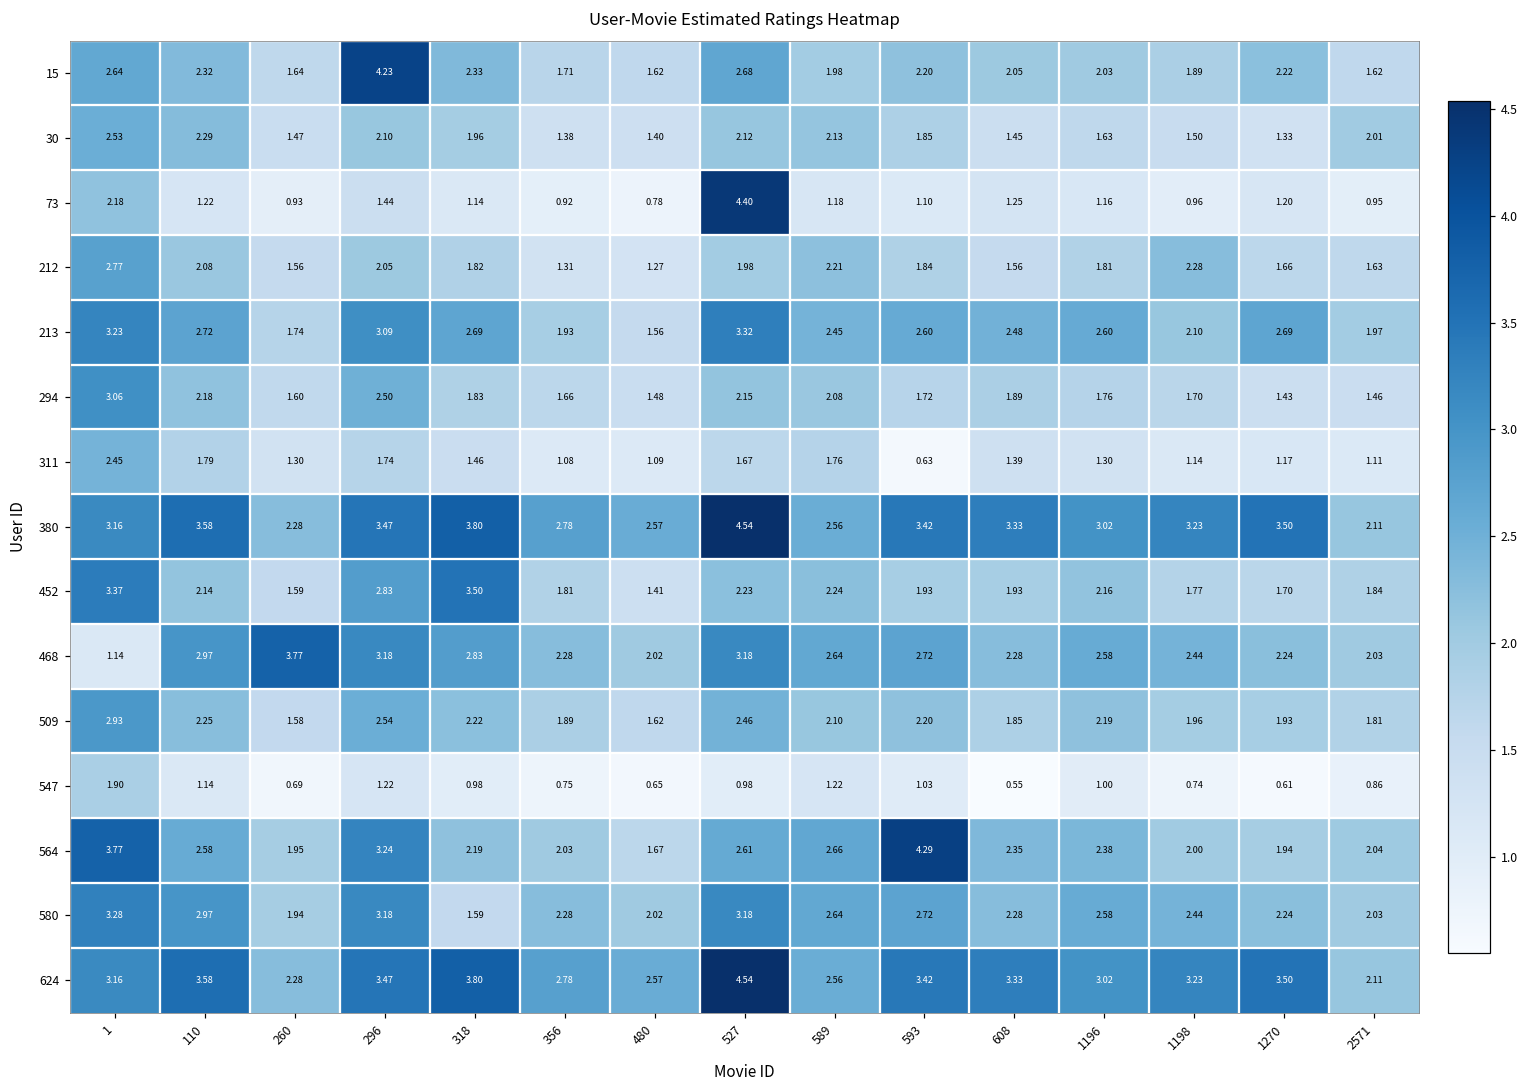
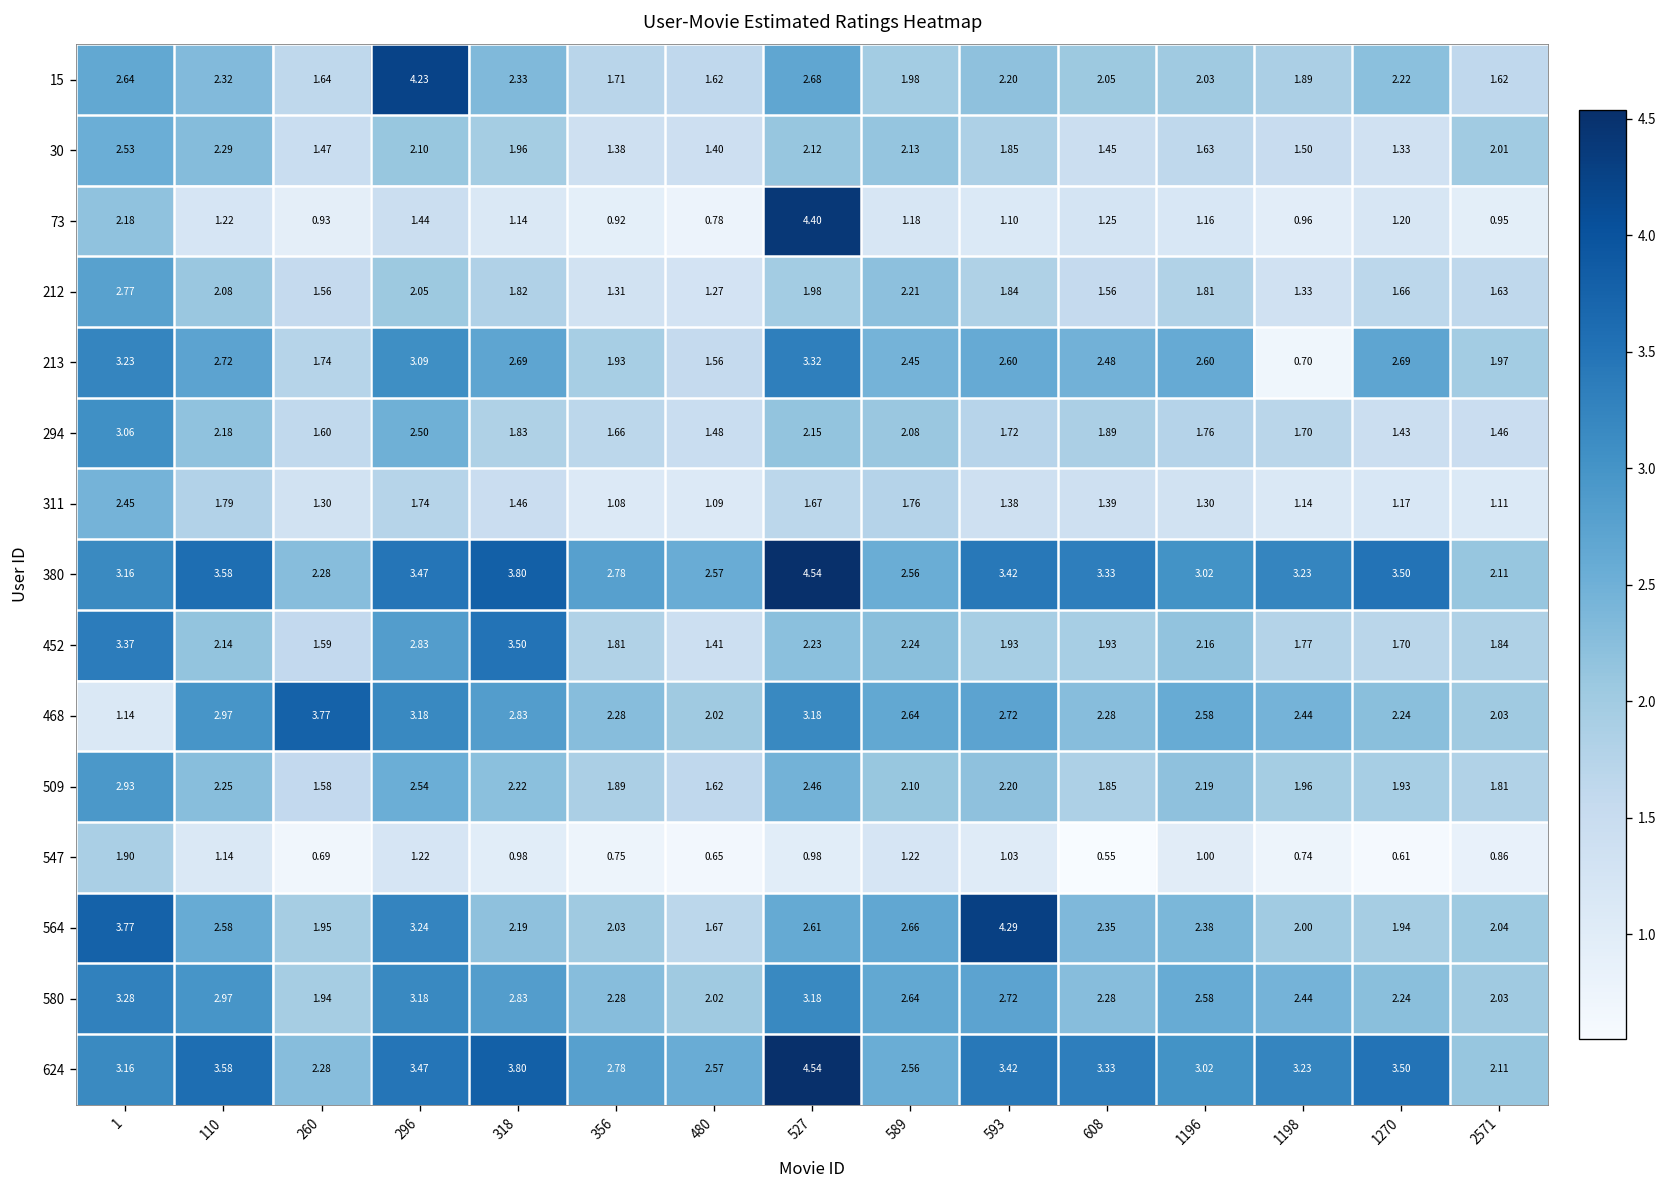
212, 1198: 2.28 -> 1.33
213, 1198: 2.10 -> 0.70
311, 593: 0.63 -> 1.38
580, 318: 1.59 -> 2.83
